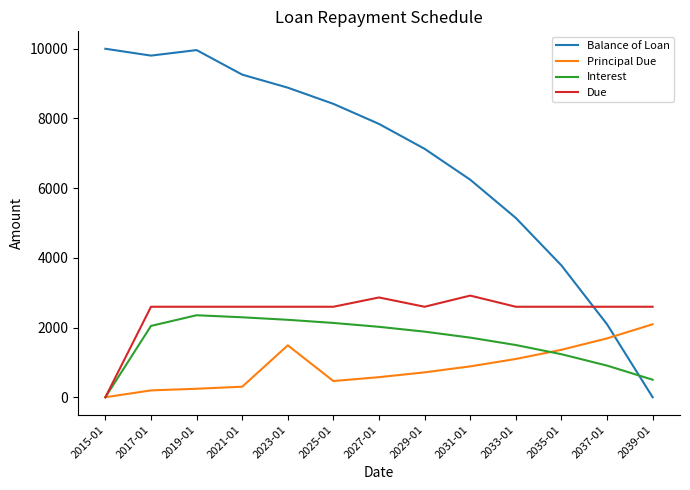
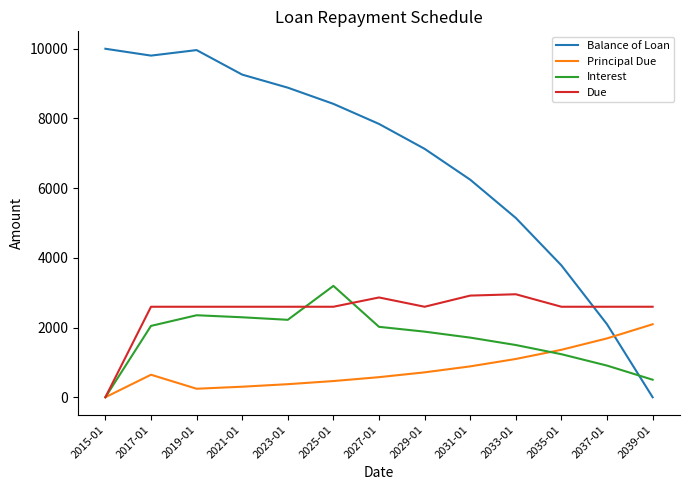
Principal Due, 2017-01: 200 -> 600
Principal Due, 2023-01: 1500 -> 400
Interest, 2025-01: 2100 -> 3200
Due, 2033-01: 2600 -> 3000
